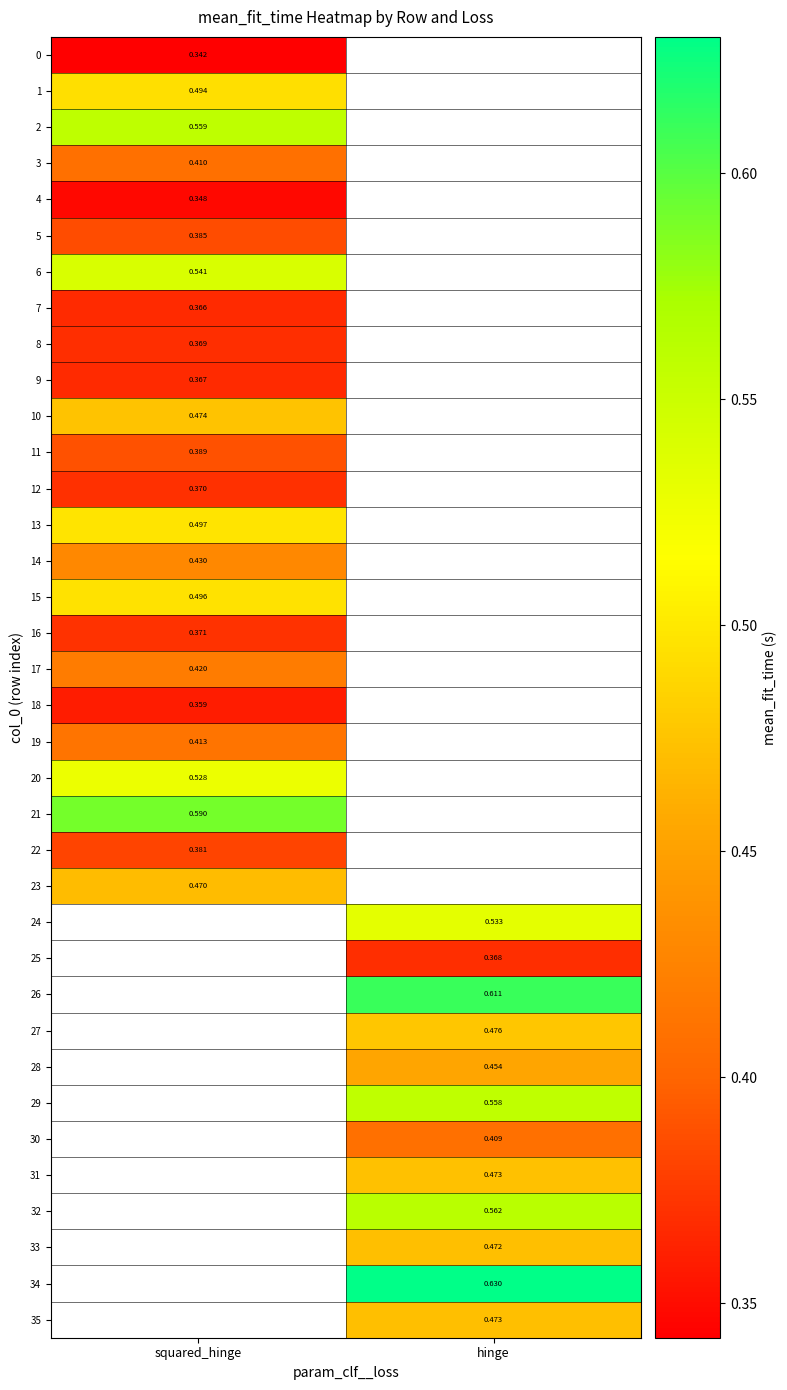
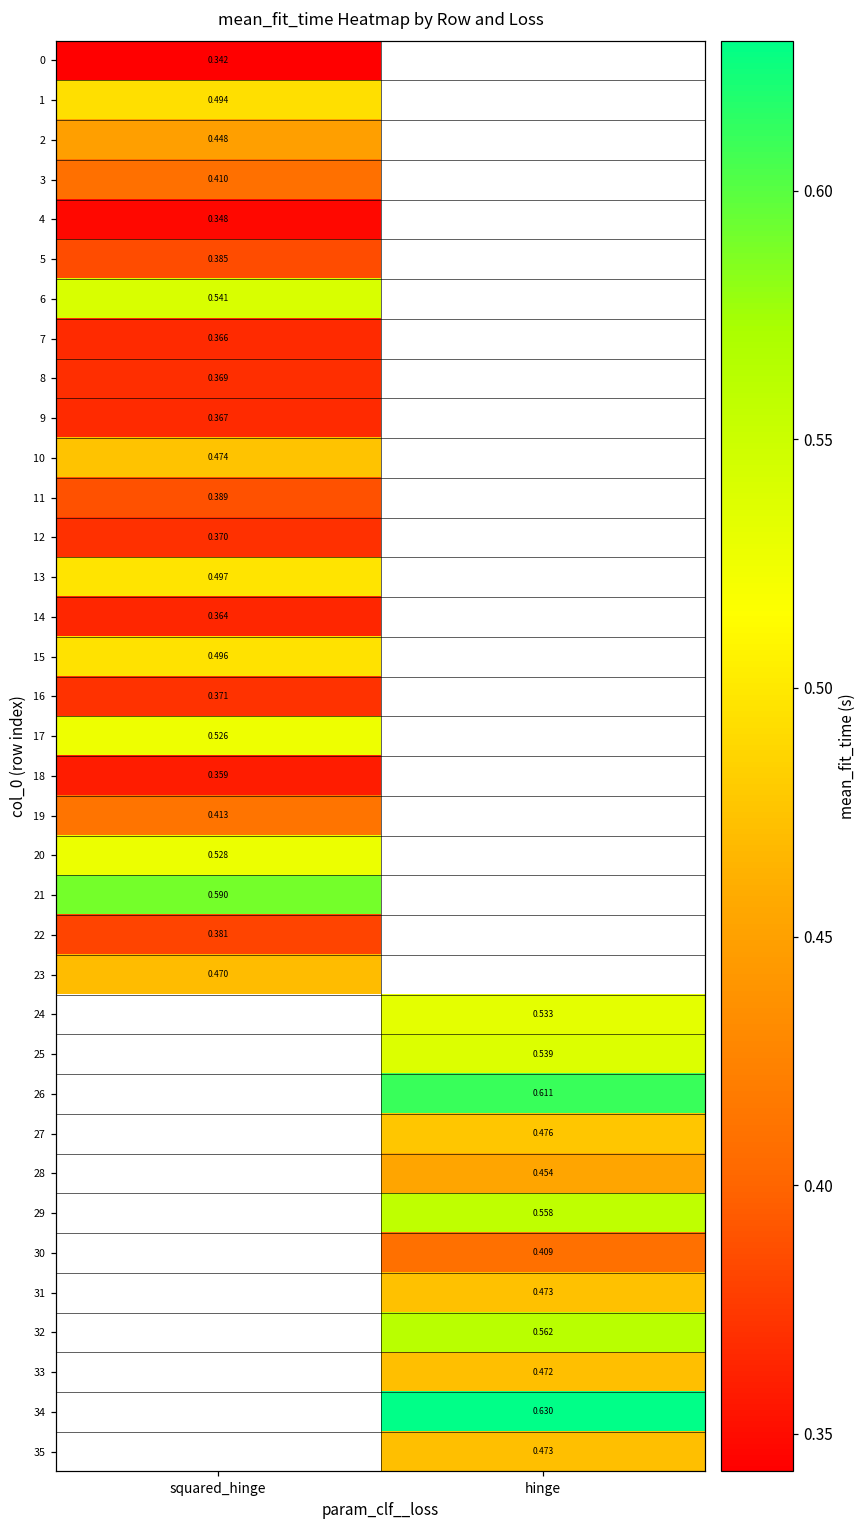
2, squared_hinge: 0.559 -> 0.448
14, squared_hinge: 0.430 -> 0.364
17, squared_hinge: 0.420 -> 0.526
25, hinge: 0.368 -> 0.539
